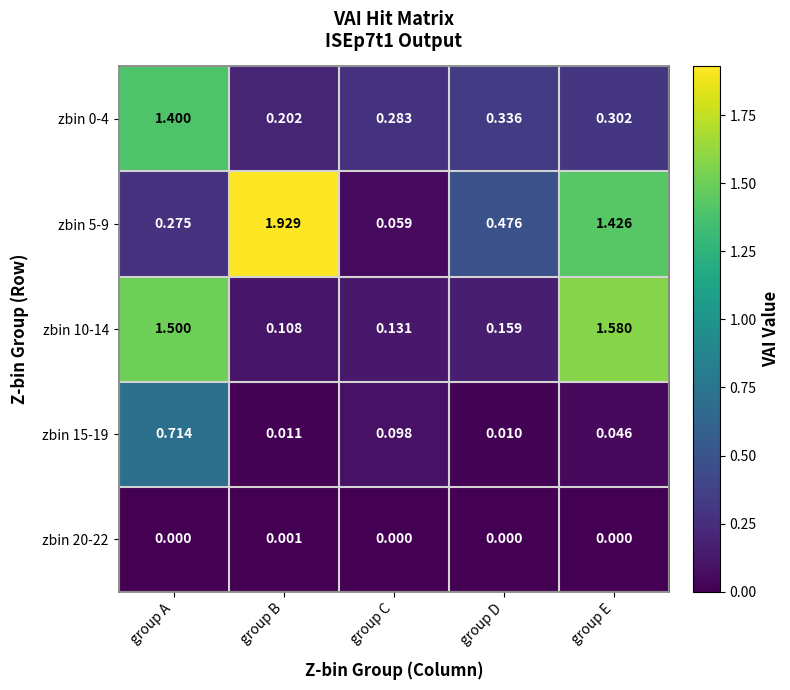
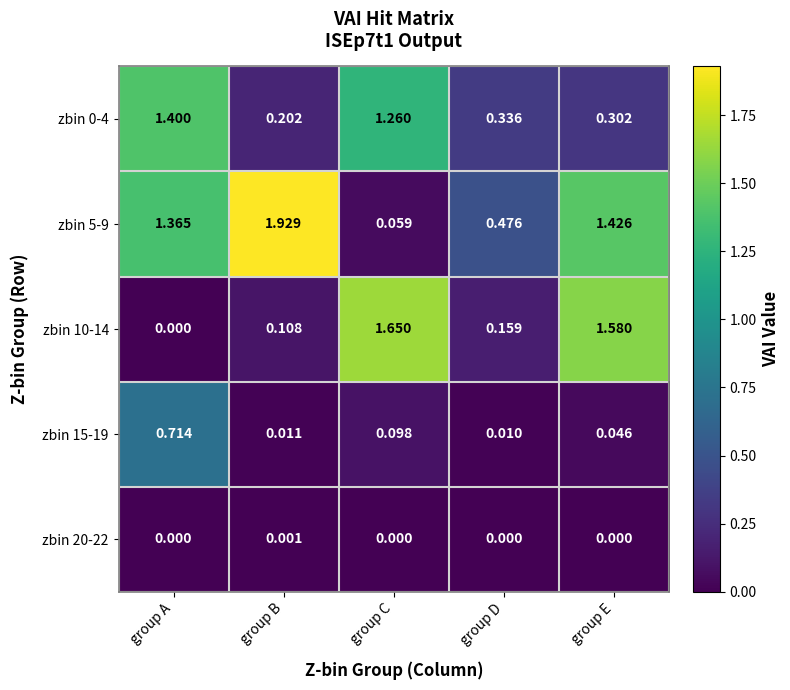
zbin 0-4, group C: 0.283 -> 1.260
zbin 5-9, group A: 0.275 -> 1.365
zbin 10-14, group A: 1.500 -> 0.000
zbin 10-14, group C: 0.131 -> 1.650
